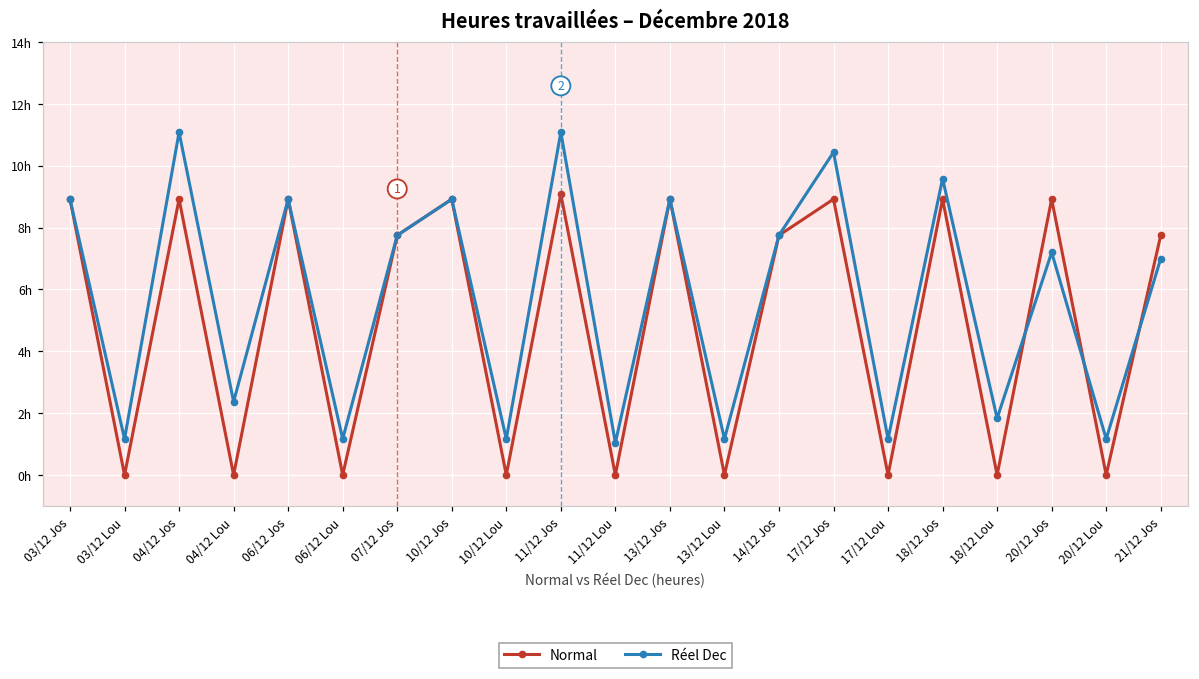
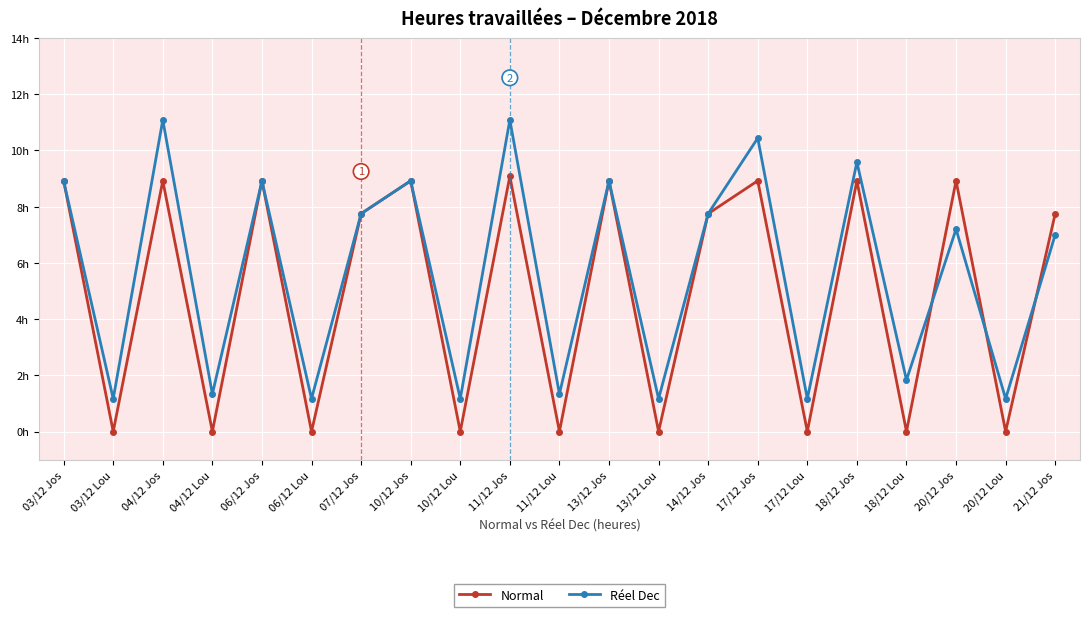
Réel Dec, 04/12 Lou: 2.4h -> 1.3h
Réel Dec, 11/12 Lou: 1.0h -> 1.3h
